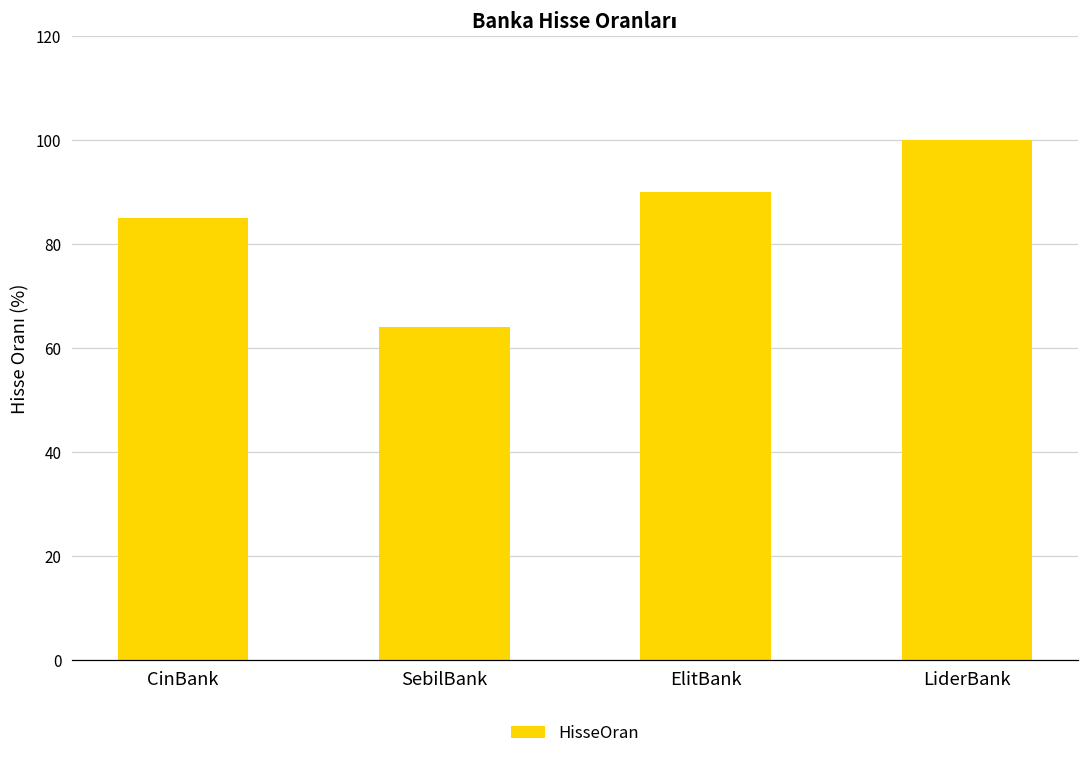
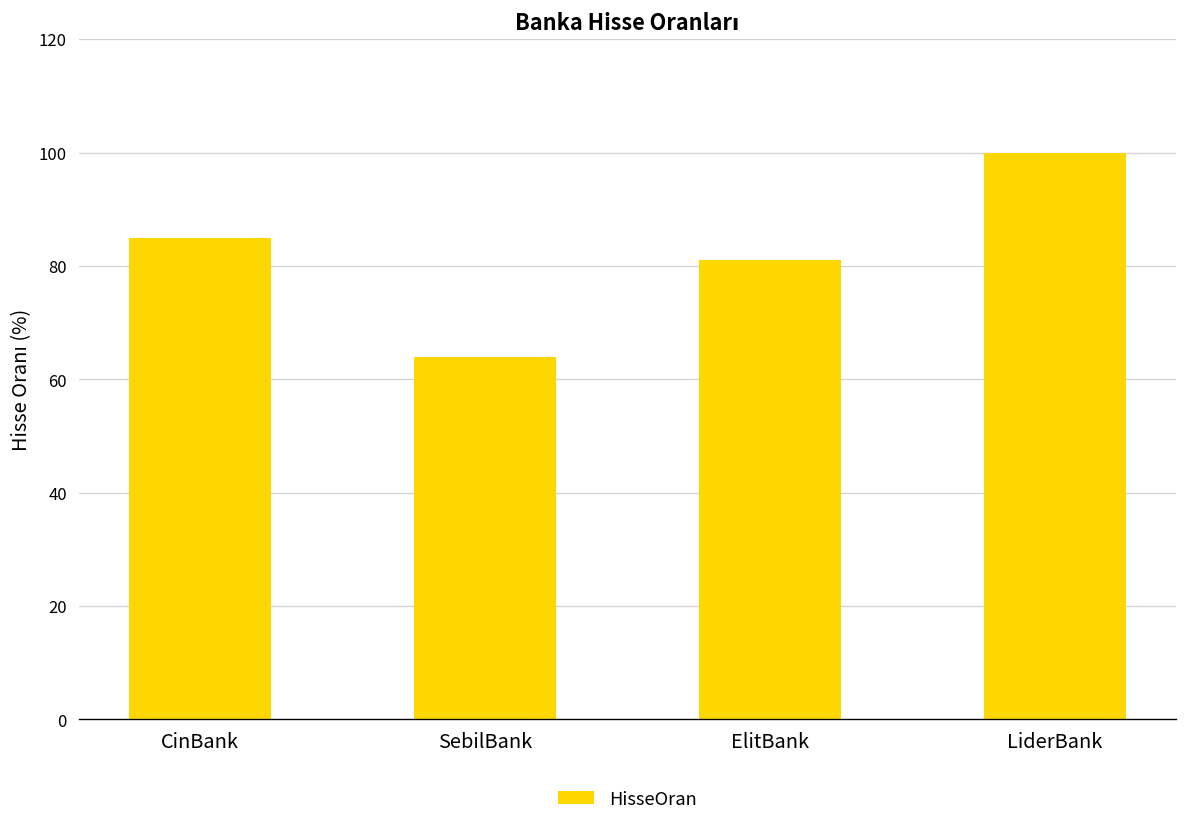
ElitBank: 90 -> 81
